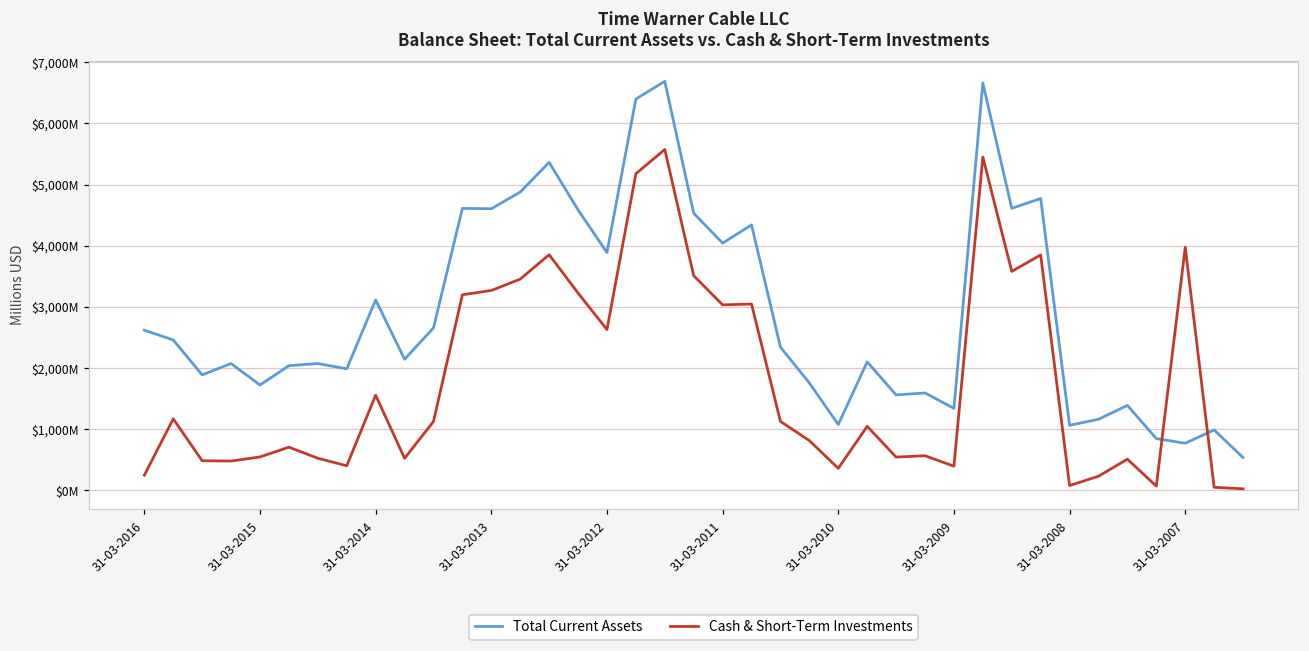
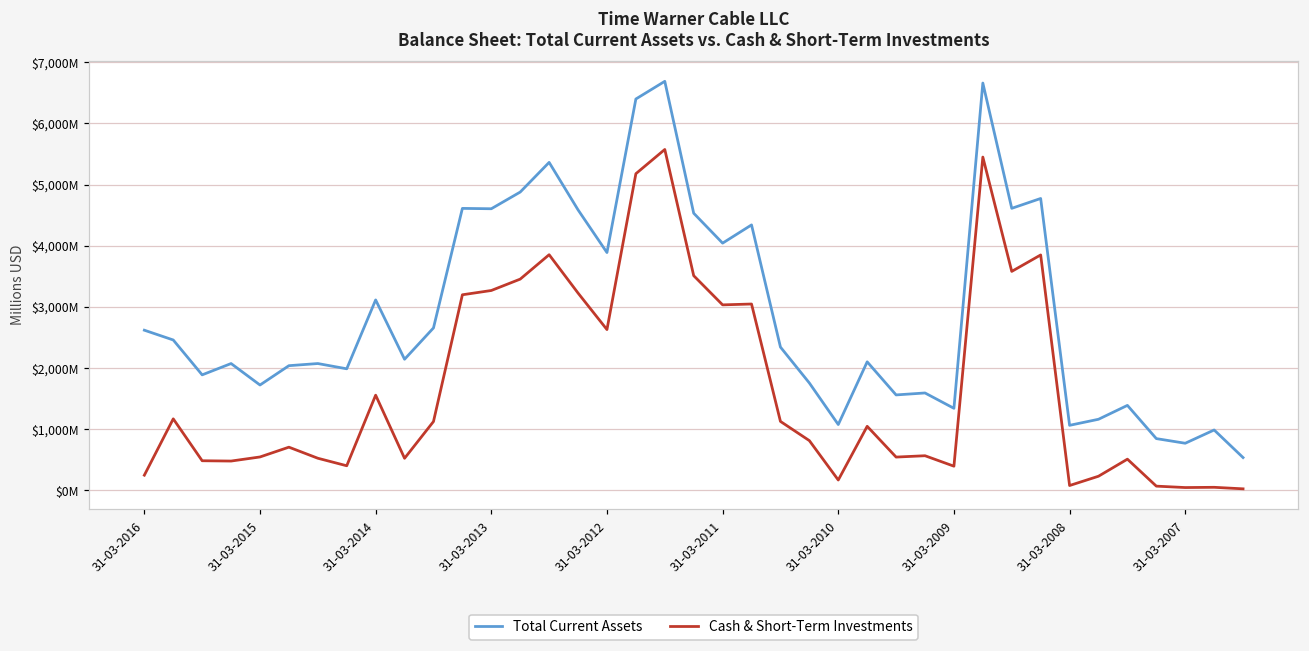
Cash & Short-Term Investments, 31-03-2010: $400,000,000 -> $200,000,000
Cash & Short-Term Investments, 31-03-2007: $4,000,000,000 -> $0
